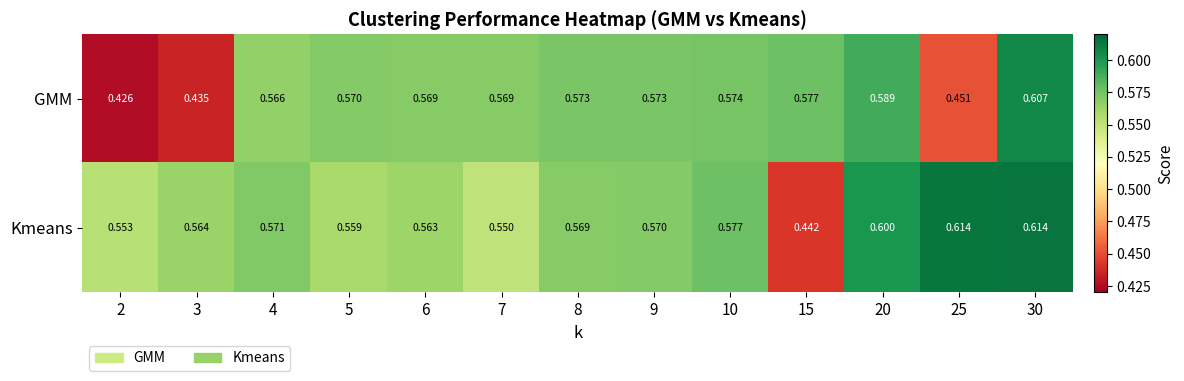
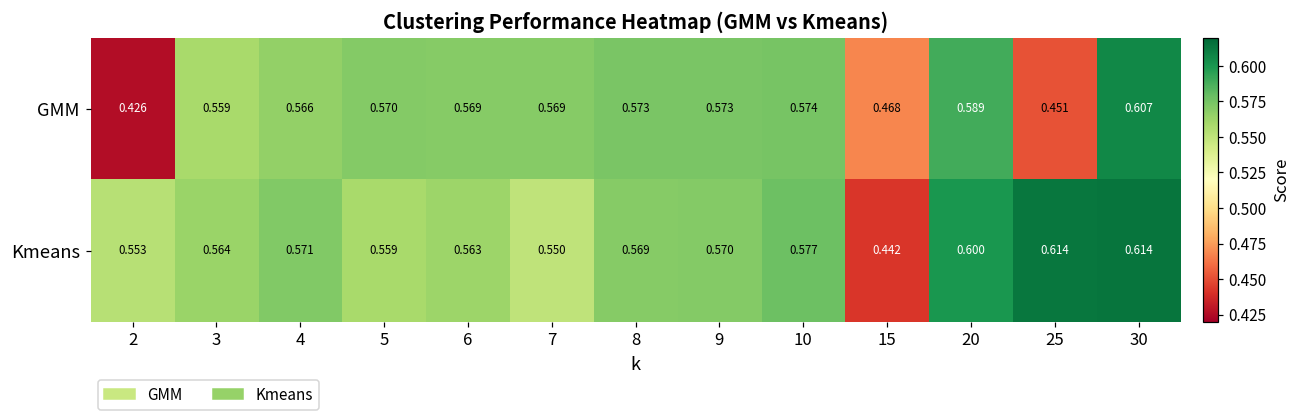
GMM, 3: 0.435 -> 0.559
GMM, 15: 0.577 -> 0.468
